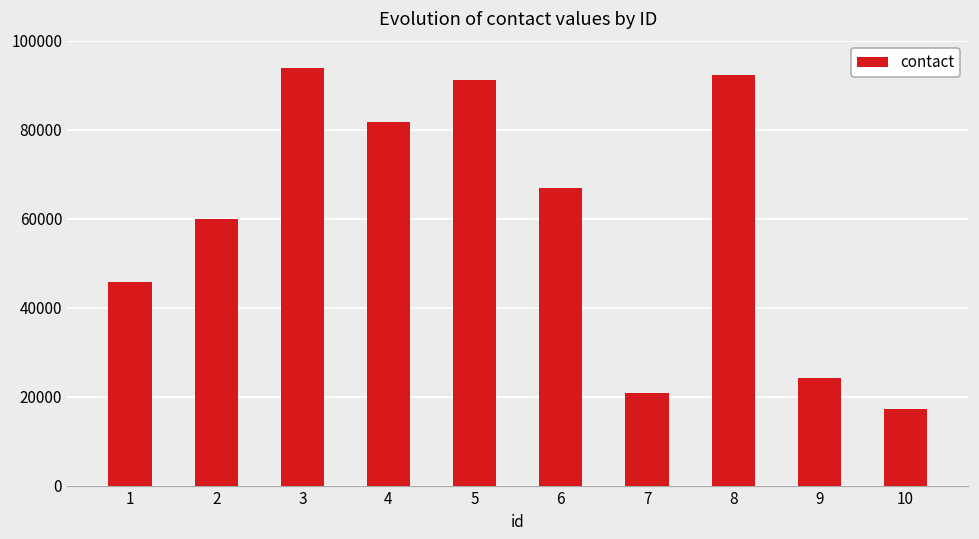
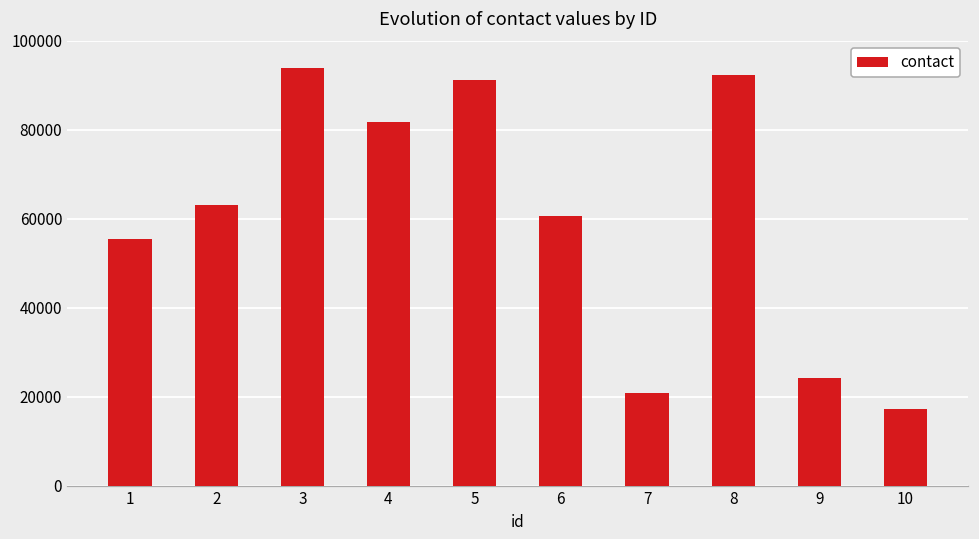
1: 46000 -> 55000
2: 60000 -> 63000
6: 67000 -> 61000
